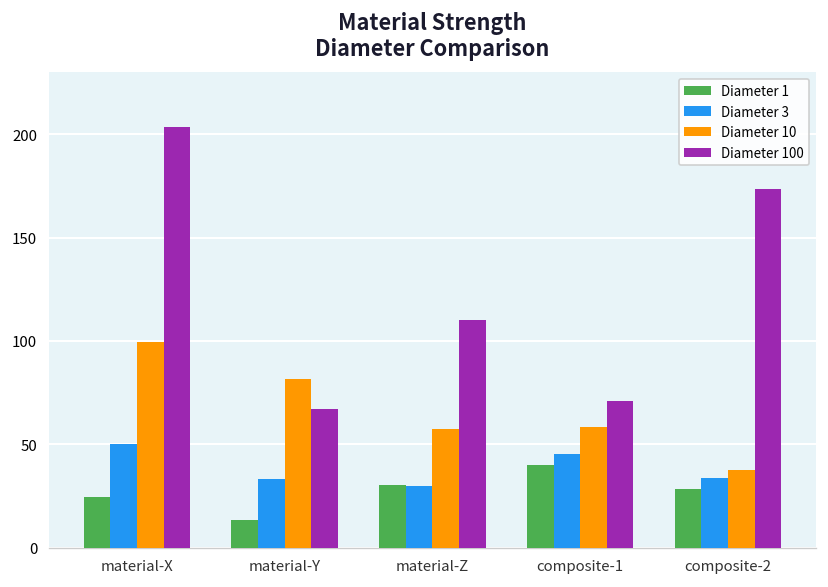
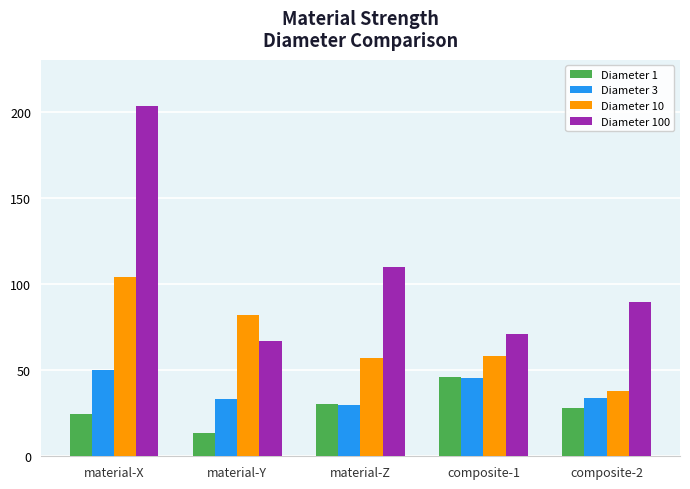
Diameter 10, material-X: 99 -> 104
Diameter 1, composite-1: 40 -> 46
Diameter 100, composite-2: 173 -> 89
